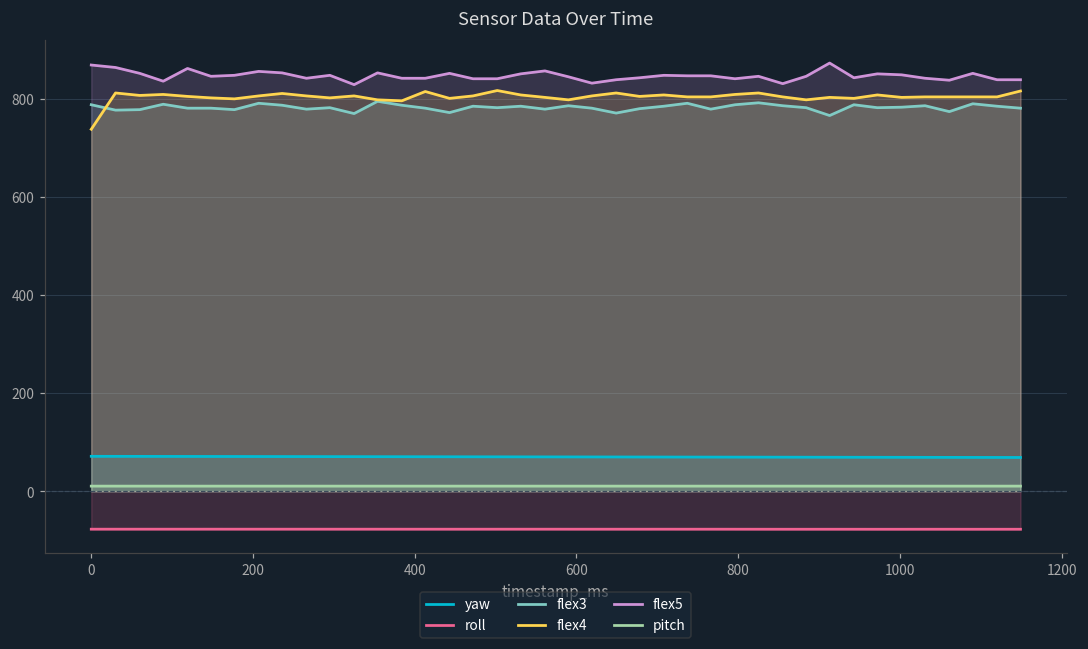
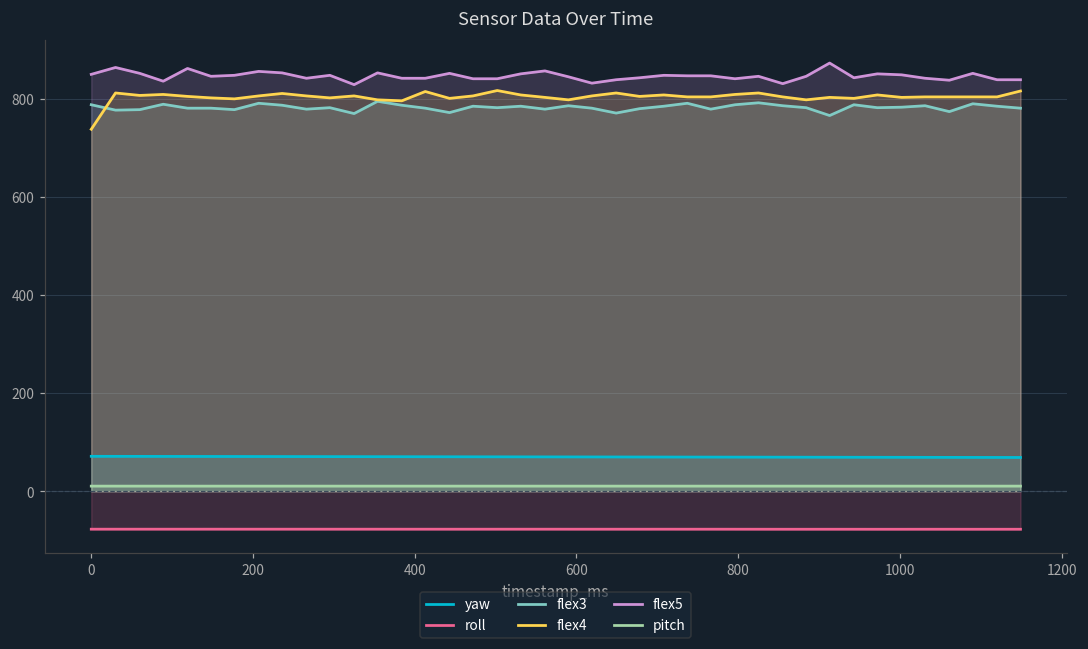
flex5, 0: 870 -> 850
